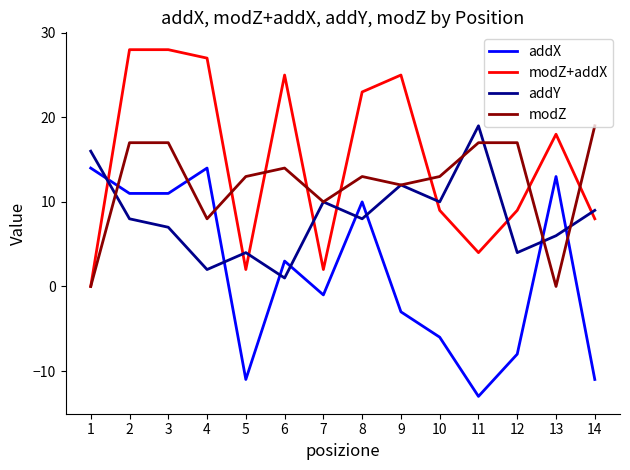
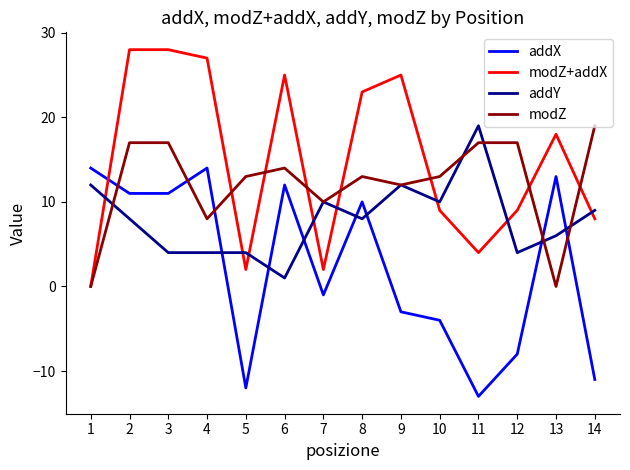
addY, 1: 16 -> 12
addY, 3: 7 -> 4
addY, 4: 2 -> 4
addX, 5: -11 -> -12
addX, 6: 3 -> 12
addX, 10: -6 -> -4
